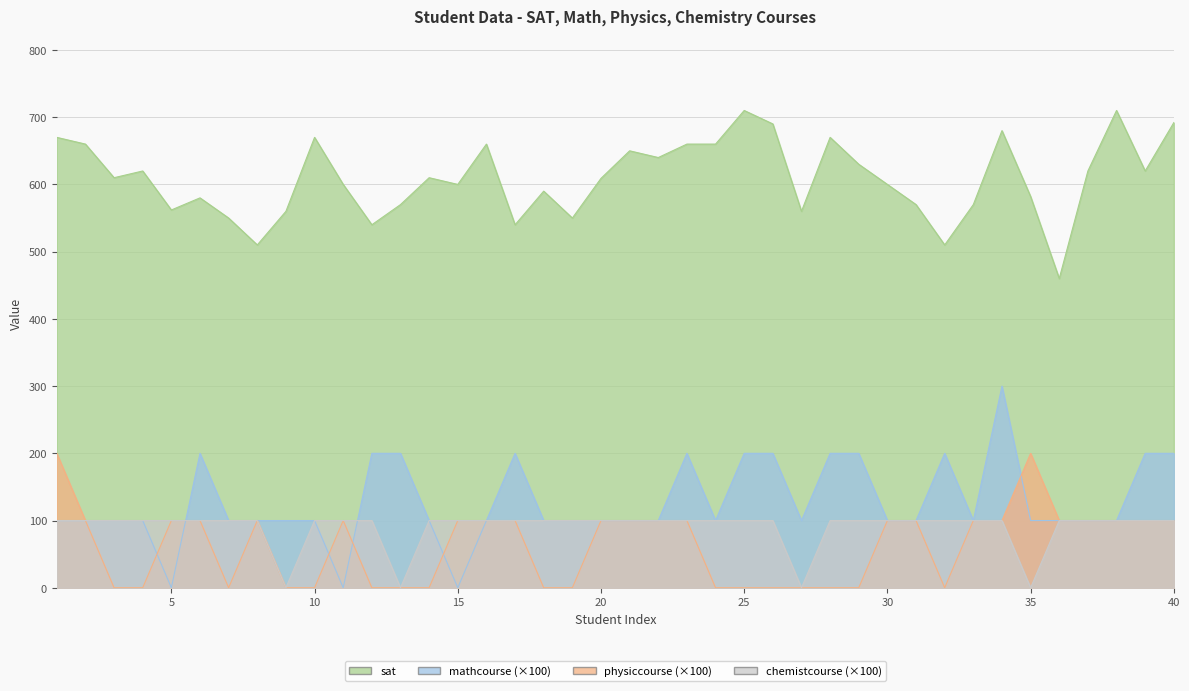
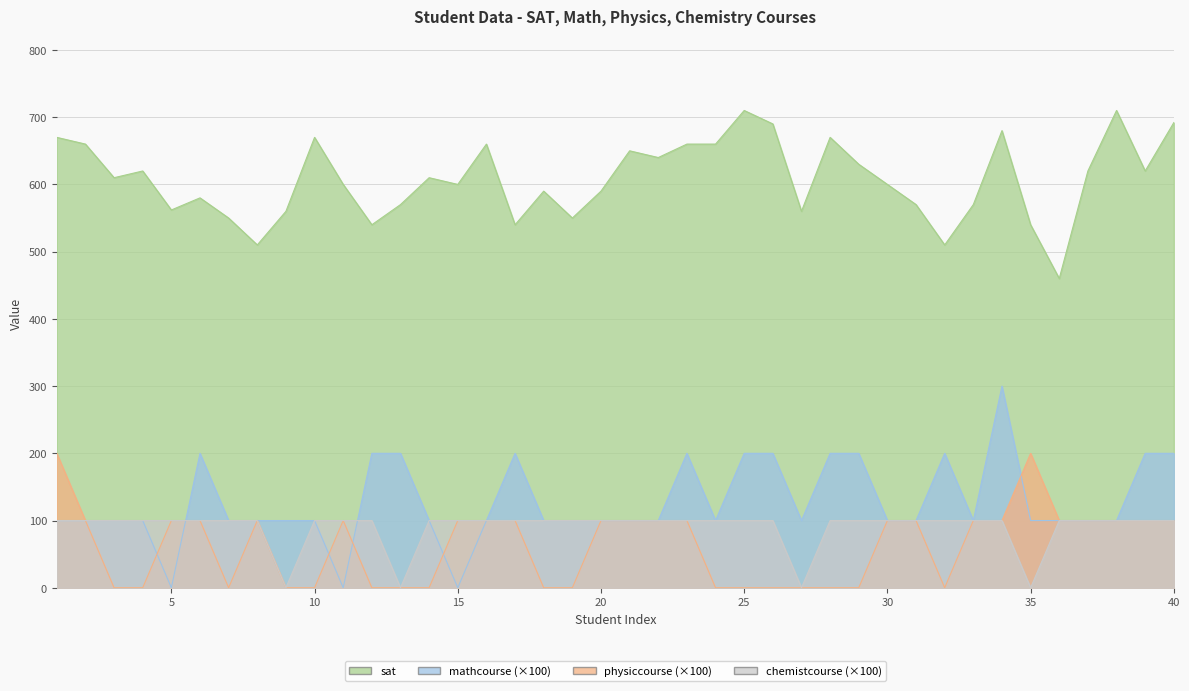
sat, 20: 610 -> 590
sat, 35: 580 -> 540
